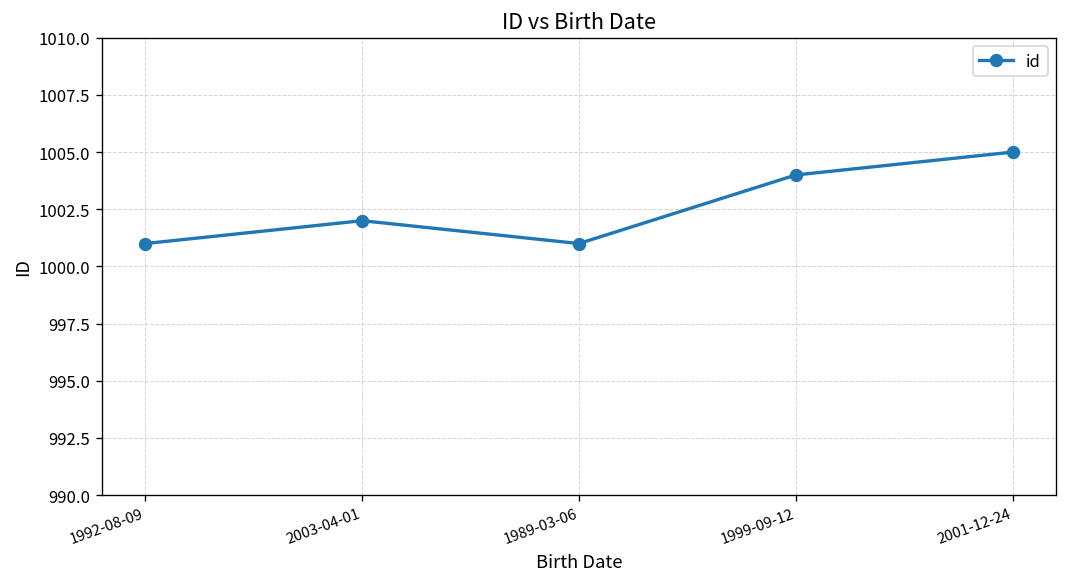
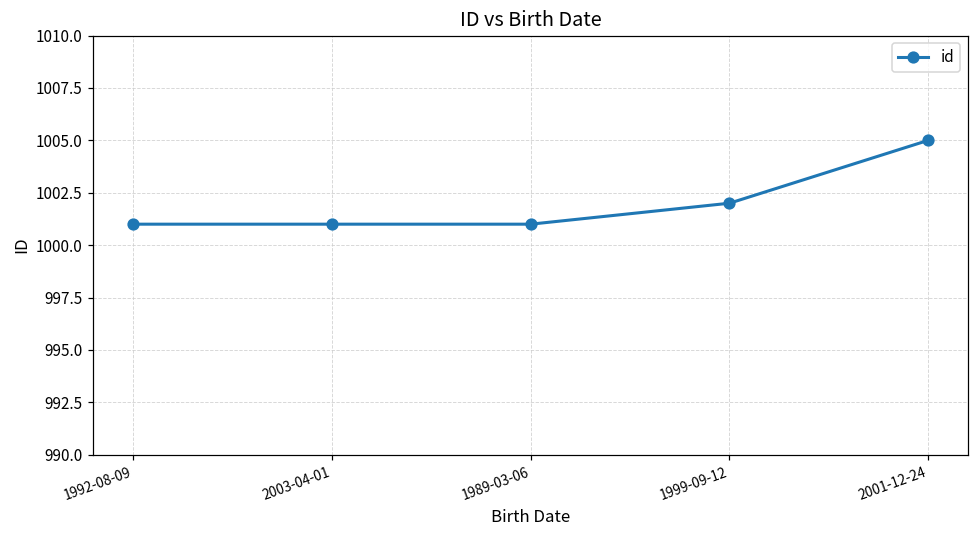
2003-04-01: 1002 -> 1001
1999-09-12: 1004 -> 1002
